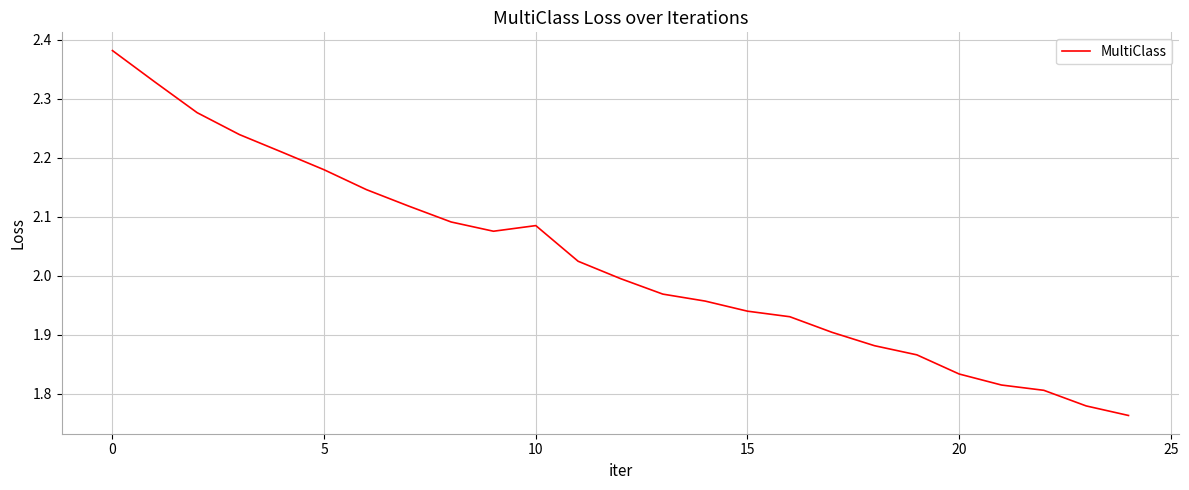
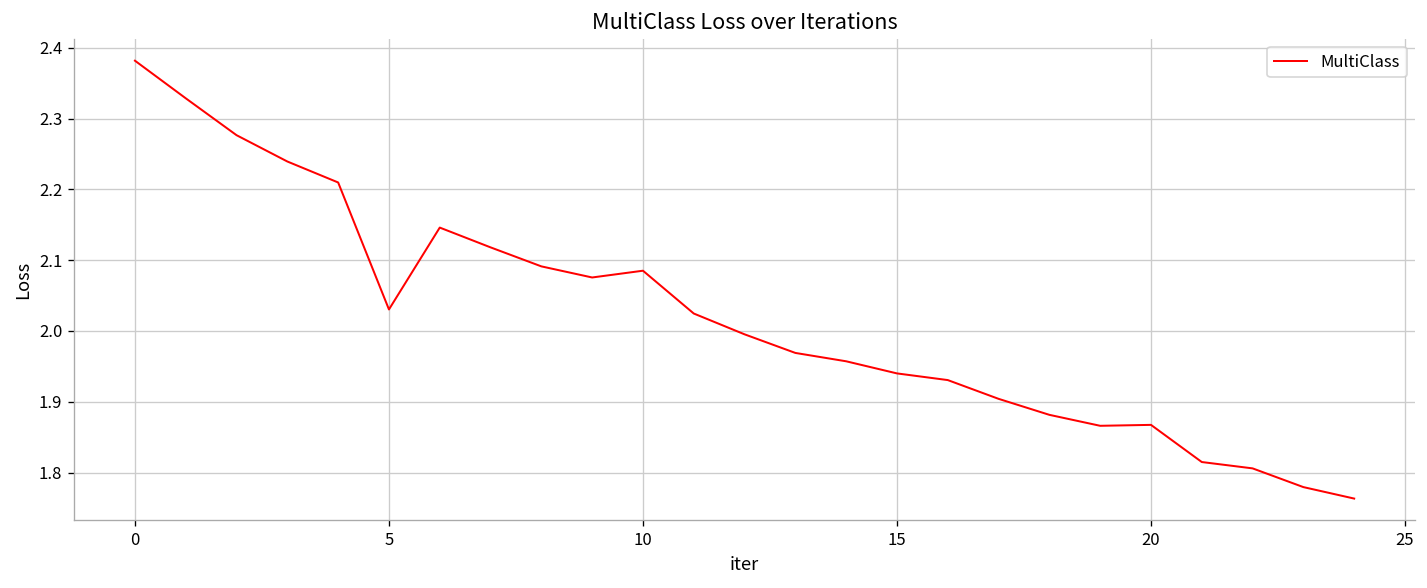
5: 2.18 -> 2.03
20: 1.83 -> 1.87
